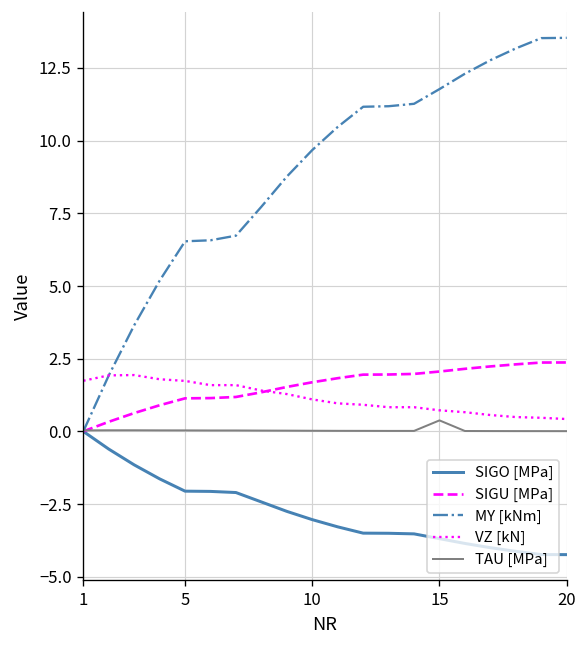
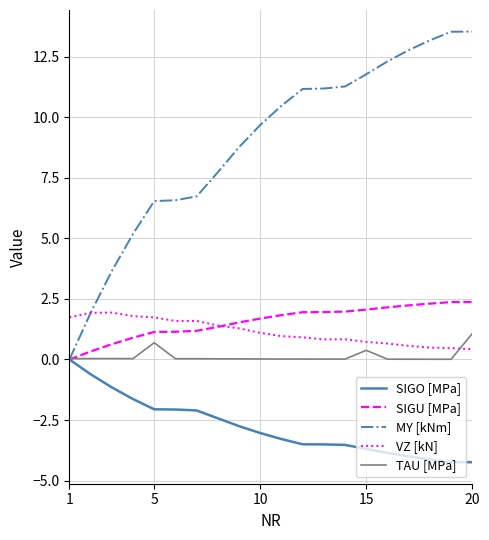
TAU [MPa], 5: 0.0 -> 0.7
TAU [MPa], 20: 0.0 -> 1.1
